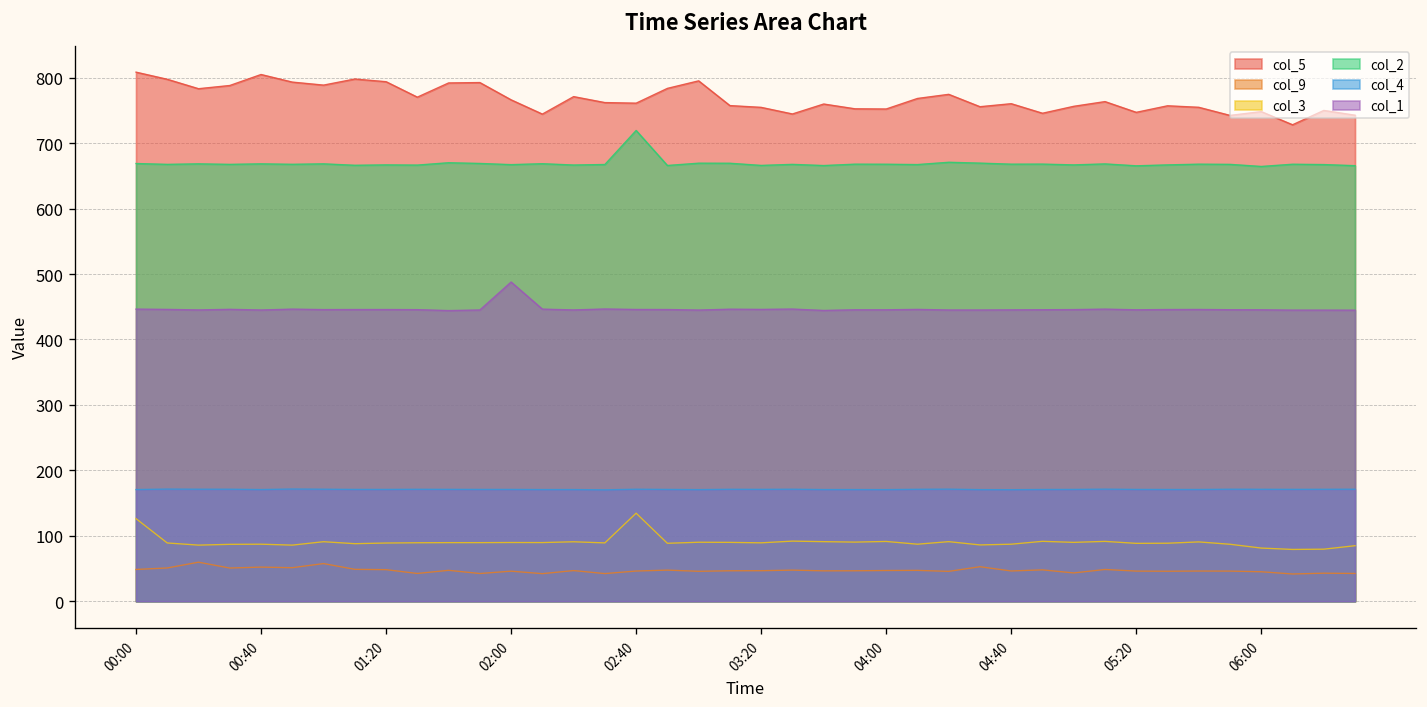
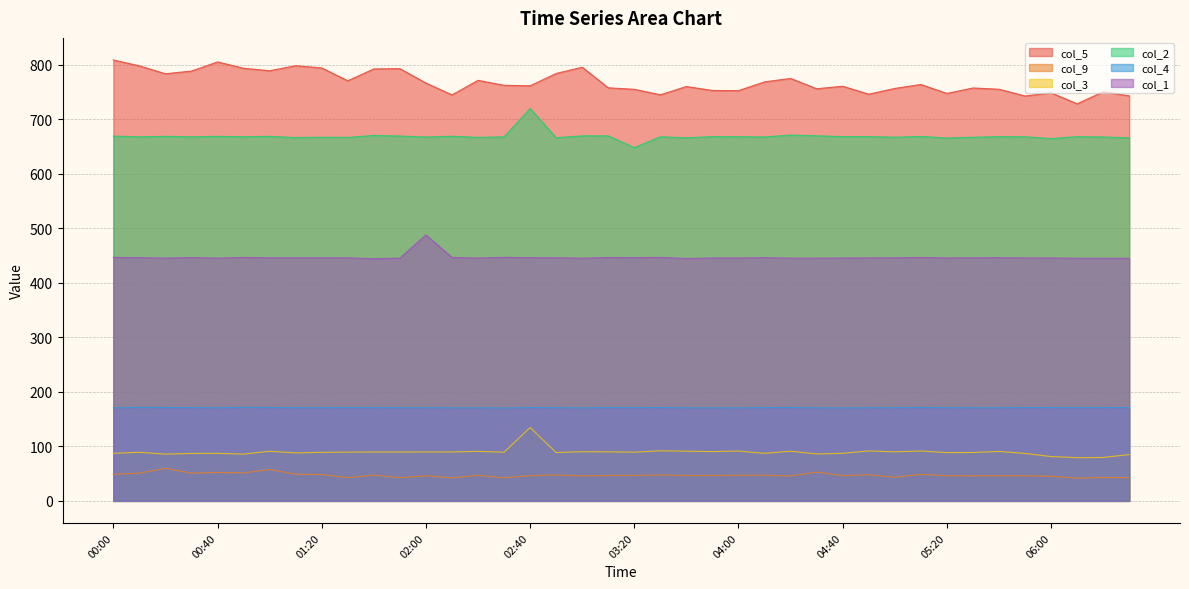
col_3, 00:00: 130 -> 90
col_2, 03:20: 670 -> 650
